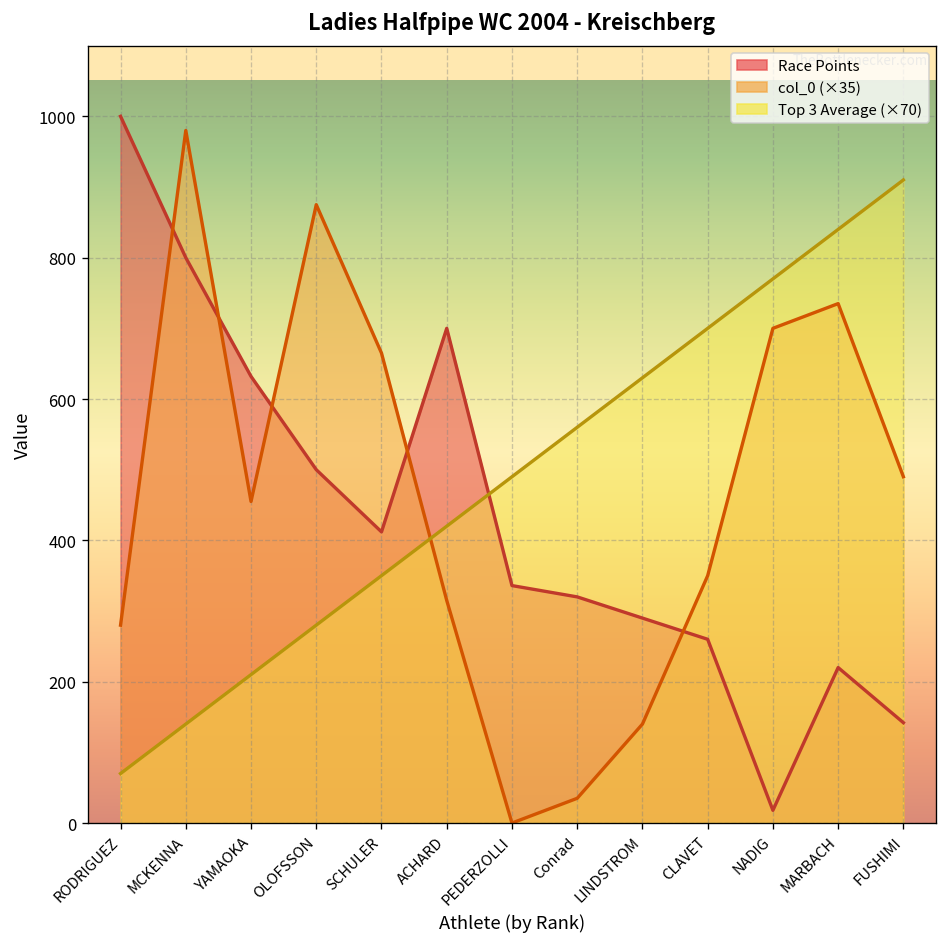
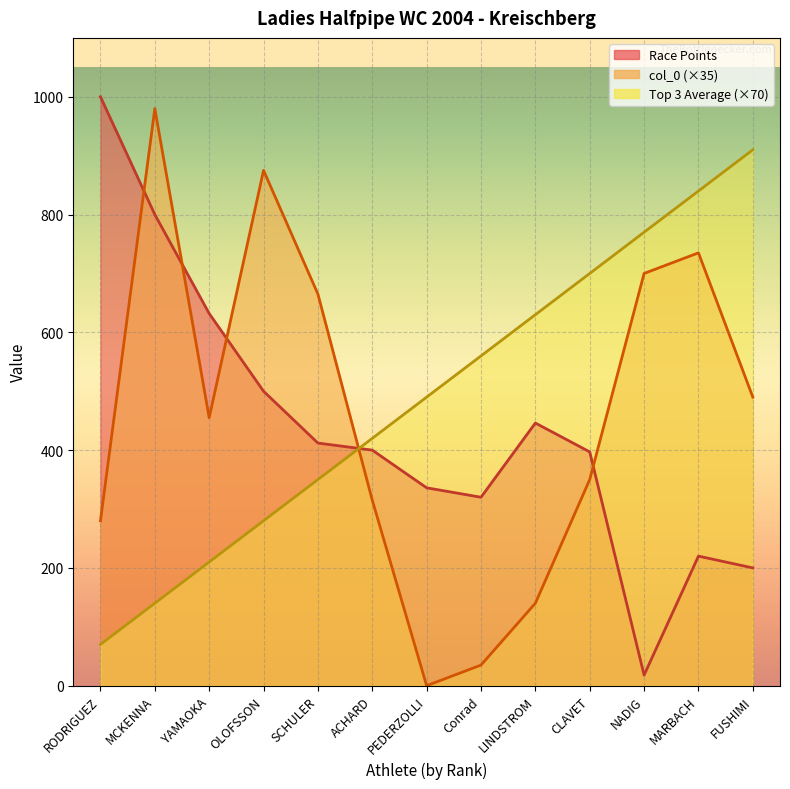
Race Points, ACHARD: 700 -> 400
Race Points, LINDSTROM: 290 -> 450
Race Points, CLAVET: 260 -> 400
Race Points, FUSHIMI: 140 -> 200
